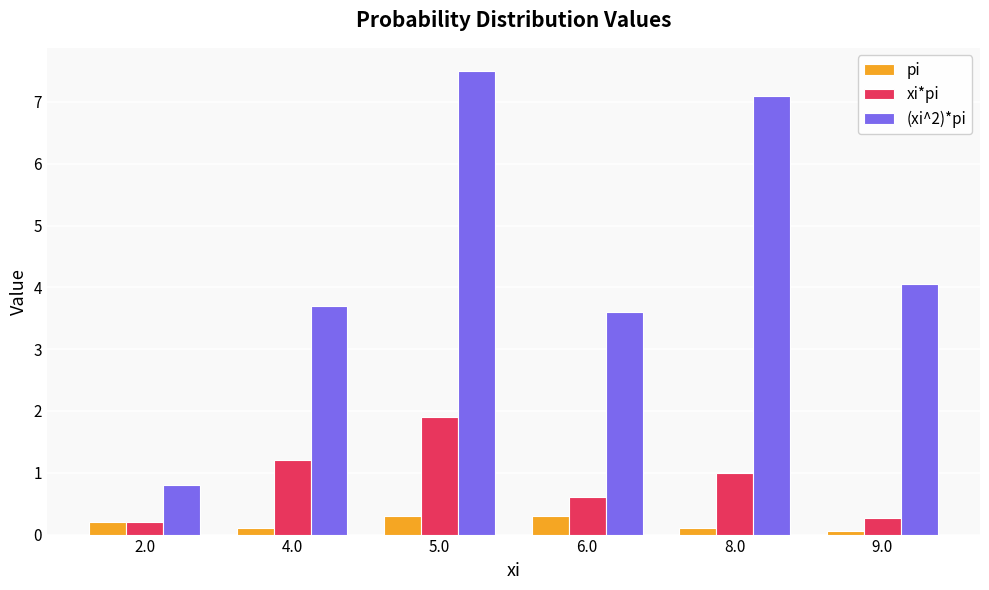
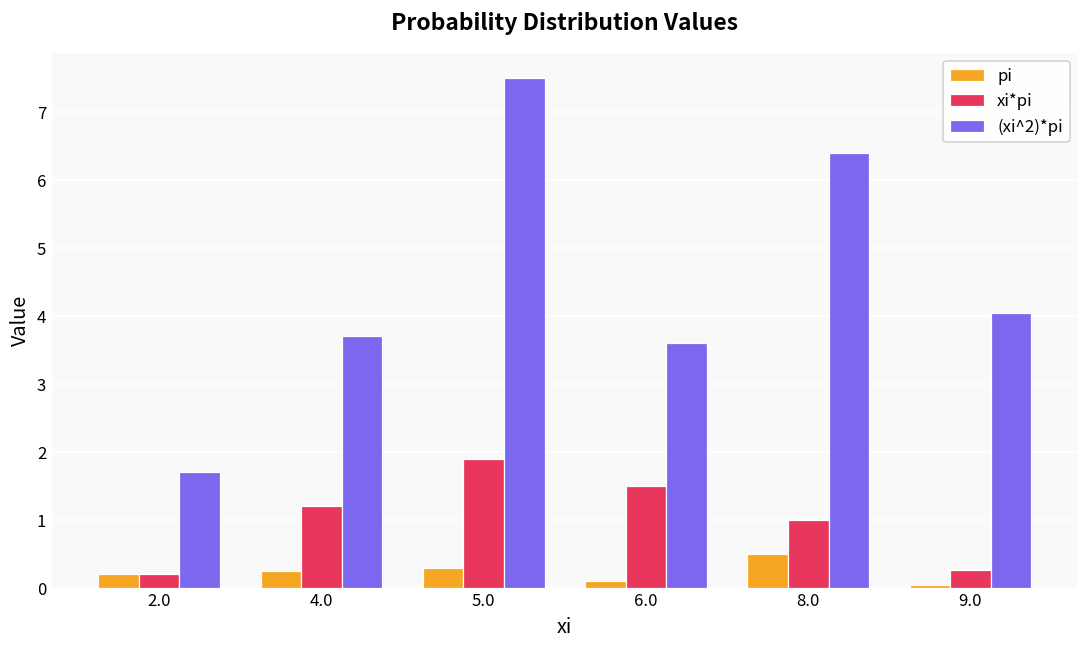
(xi^2)*pi, 2.0: 0.8 -> 1.7
pi, 4.0: 0.1 -> 0.3
pi, 6.0: 0.3 -> 0.1
xi*pi, 6.0: 0.6 -> 1.5
pi, 8.0: 0.1 -> 0.5
(xi^2)*pi, 8.0: 7.1 -> 6.4
